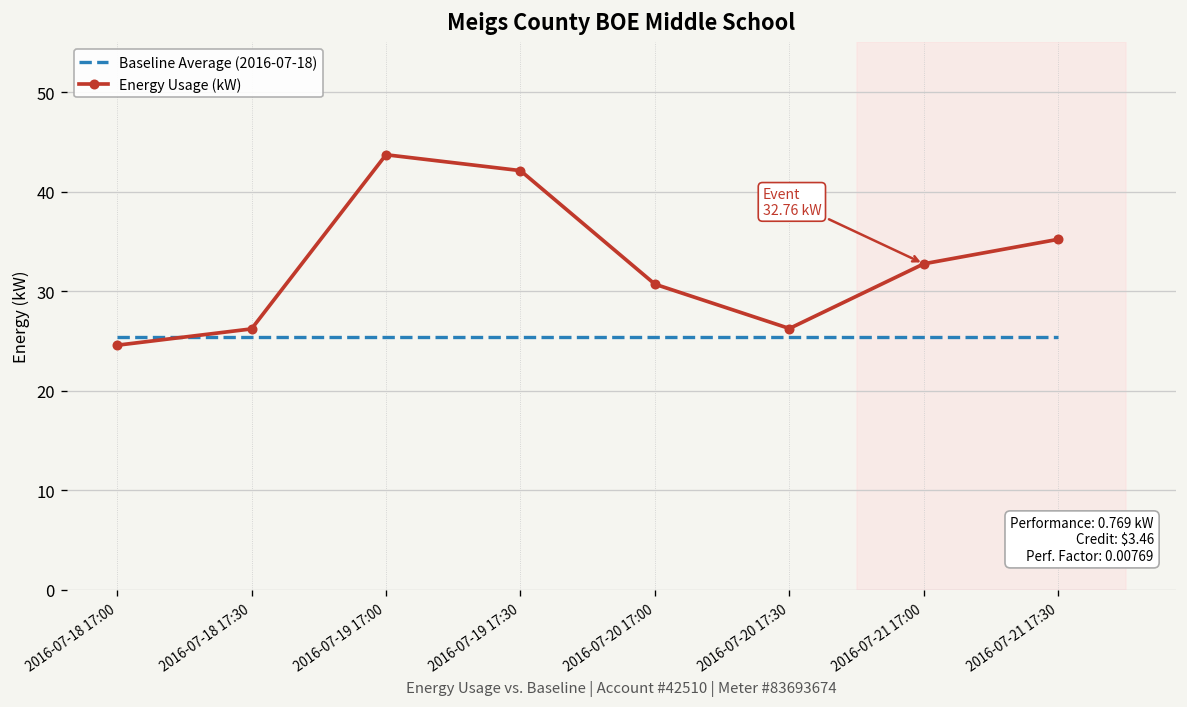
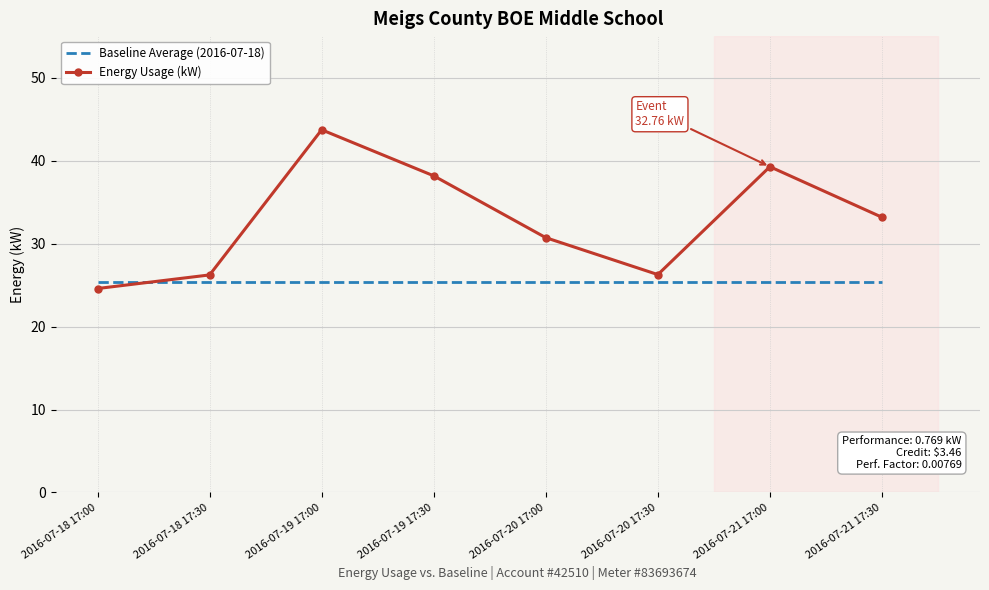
Energy Usage (kW), 2016-07-19 17:30: 42 -> 38
Energy Usage (kW), 2016-07-21 17:00: 33 -> 39
Energy Usage (kW), 2016-07-21 17:30: 35 -> 33
